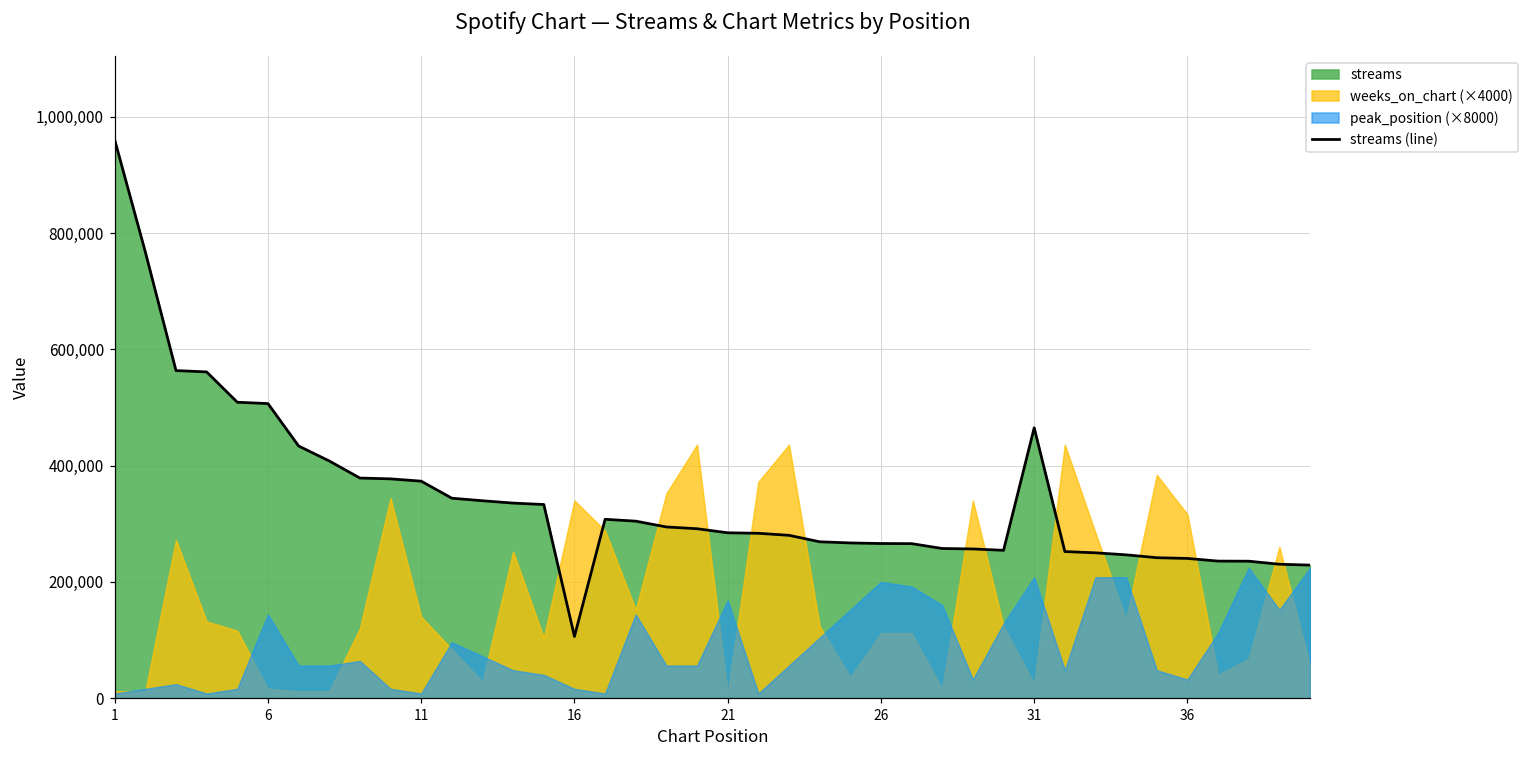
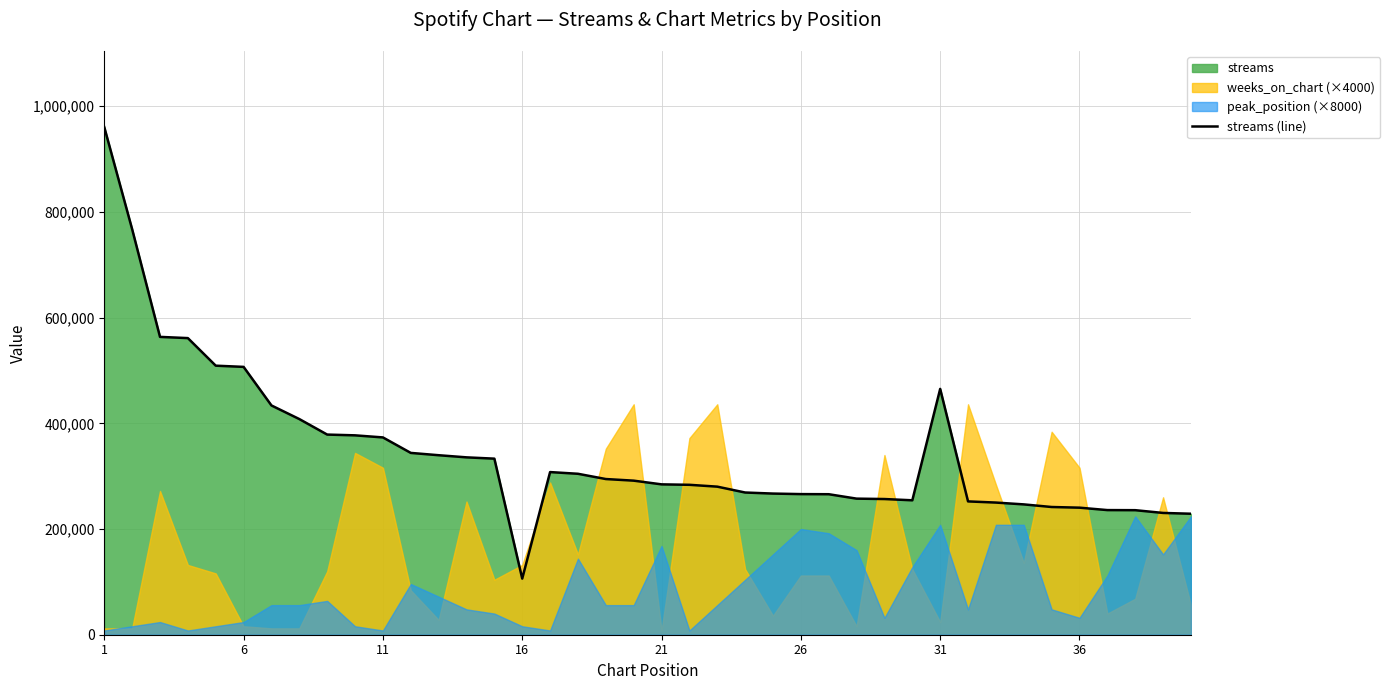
peak_position (×8000), 6: 140,000 -> 20,000
weeks_on_chart (×4000), 11: 140,000 -> 320,000
weeks_on_chart (×4000), 16: 340,000 -> 130,000
